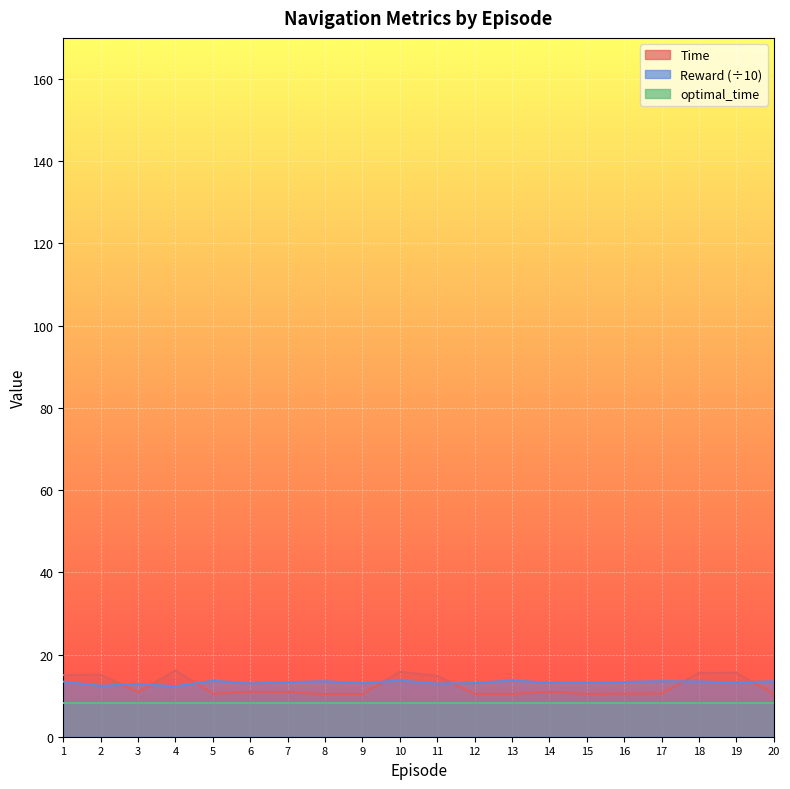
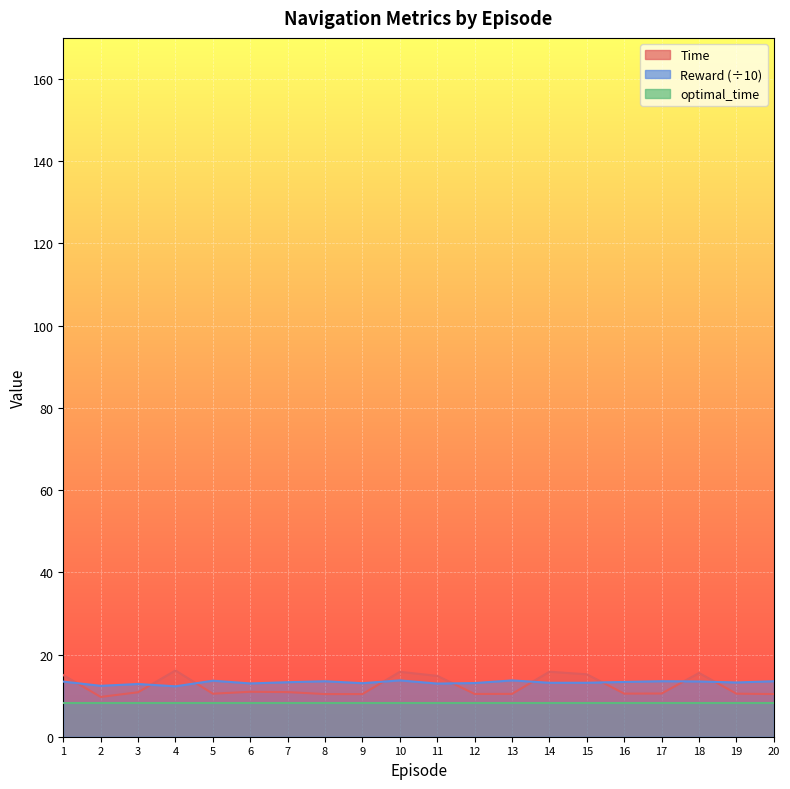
Time, 2: 15 -> 10
Time, 14: 11 -> 16
Time, 15: 10 -> 15
Time, 19: 16 -> 10
